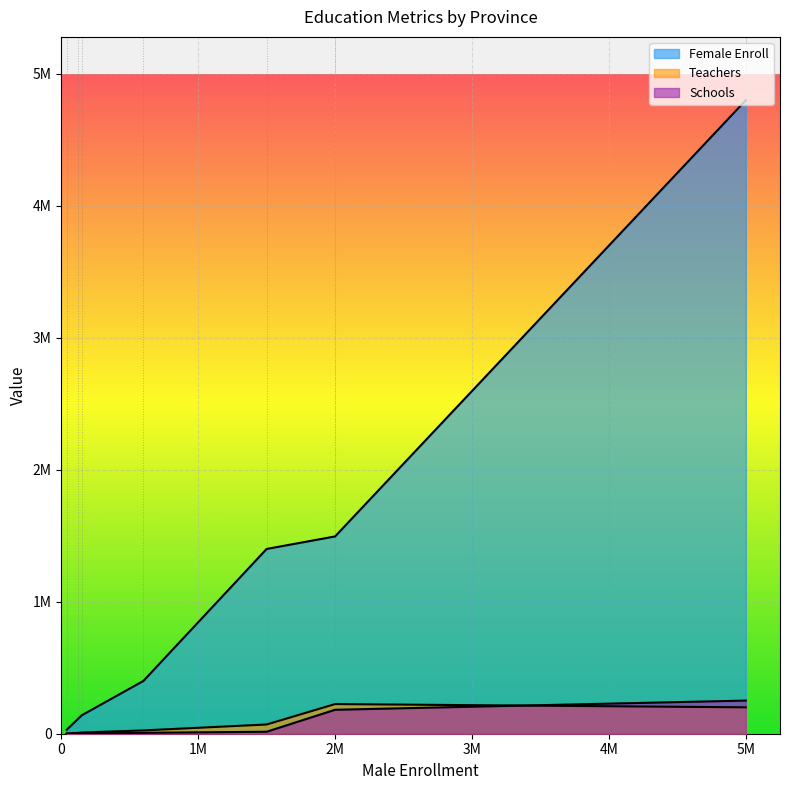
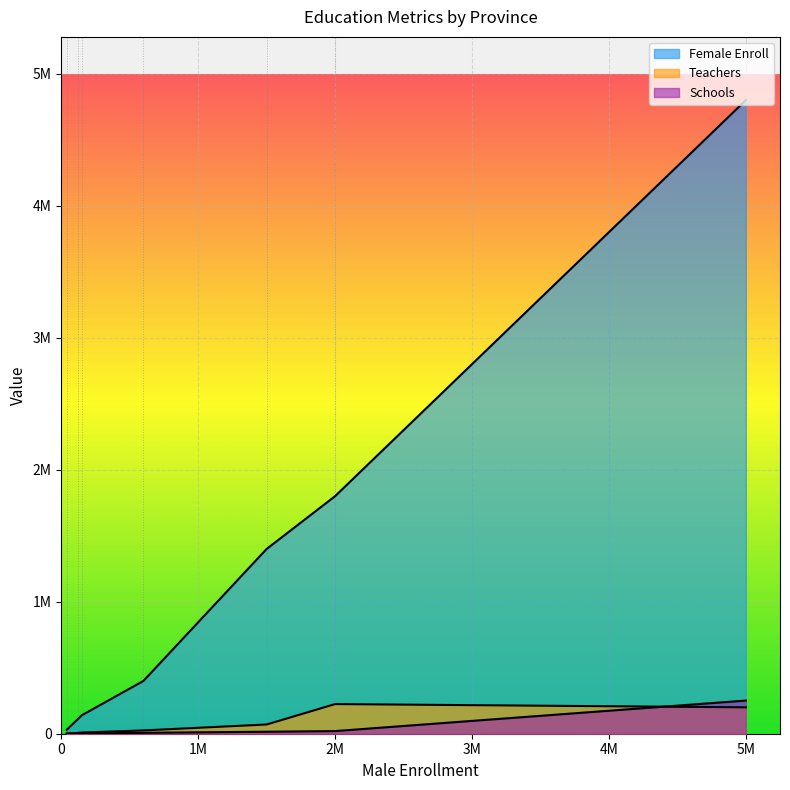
Female Enroll, 2M: 1490000 -> 1800000
Schools, 2M: 180000 -> 20000
